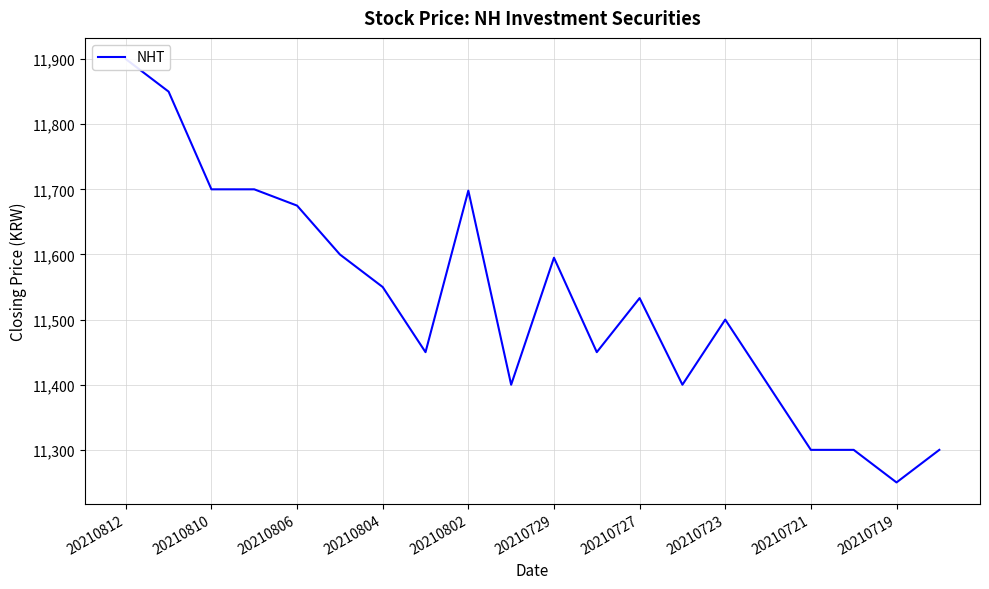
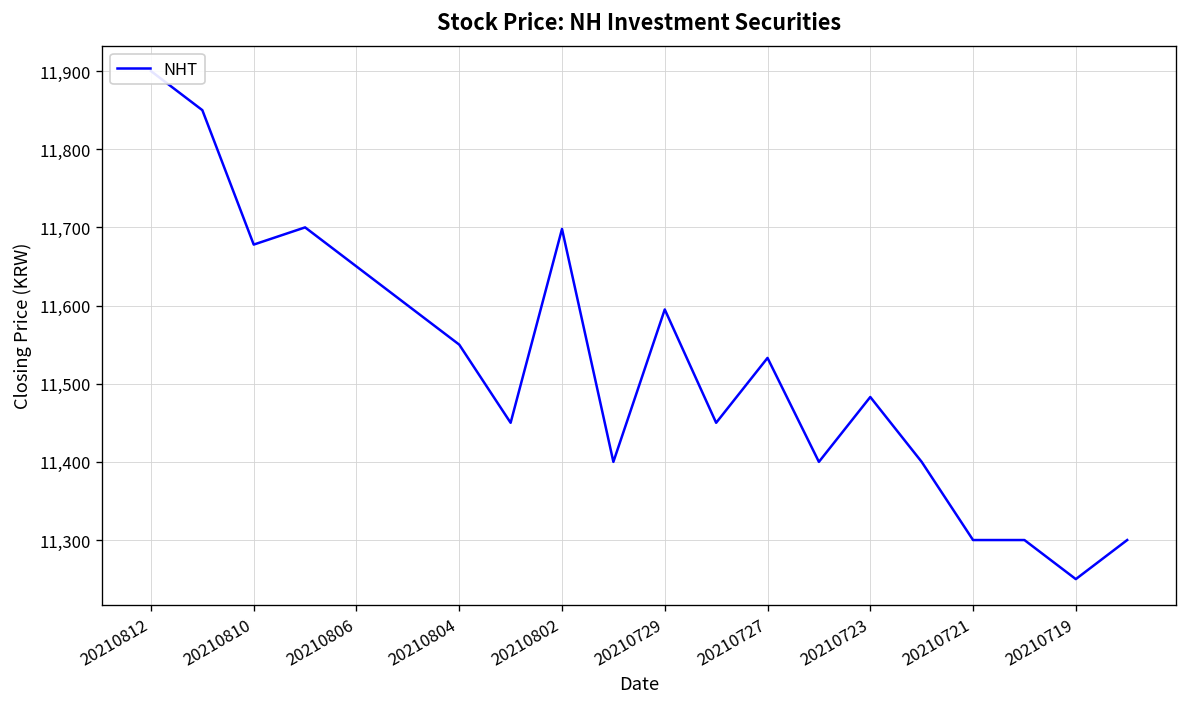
20210810: 11,700 -> 11,680
20210806: 11,680 -> 11,650
20210723: 11,500 -> 11,480
